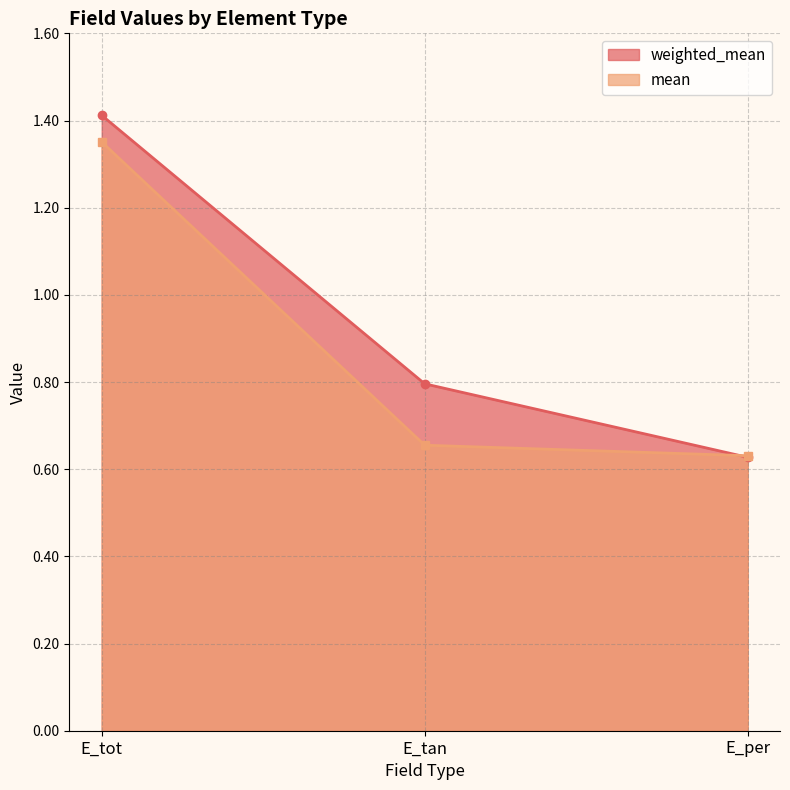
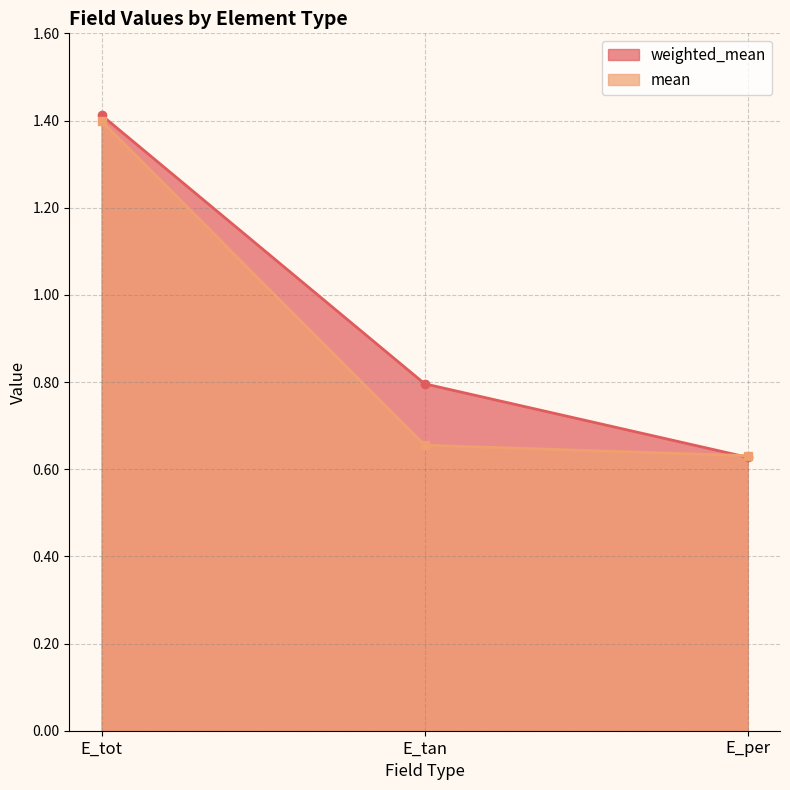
mean, E_tot: 1.35 -> 1.40
